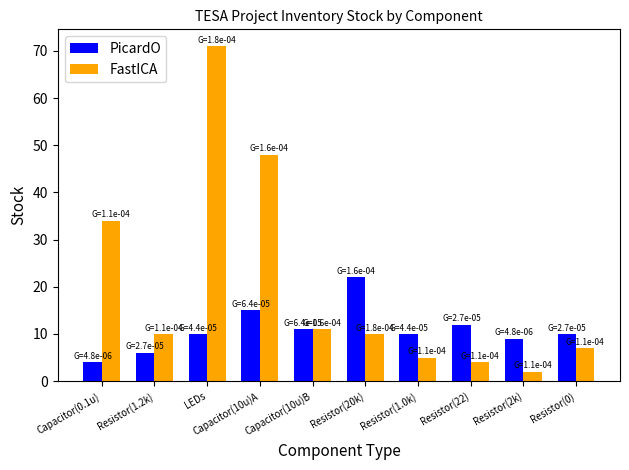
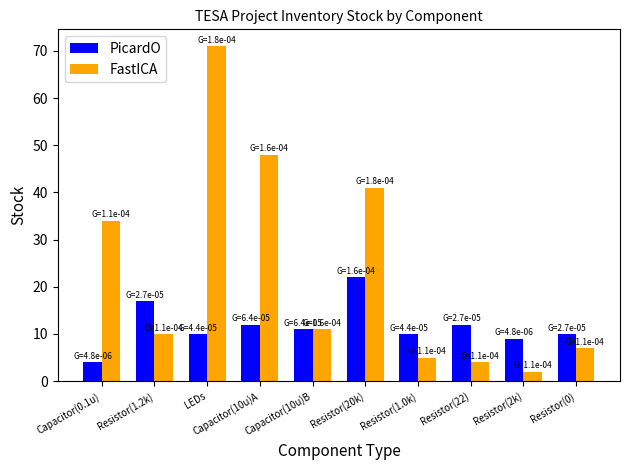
PicardO, Resistor(1.2k): 6 -> 17
PicardO, Capacitor(10u)A: 15 -> 12
FastICA, Resistor(20k): 10 -> 41
